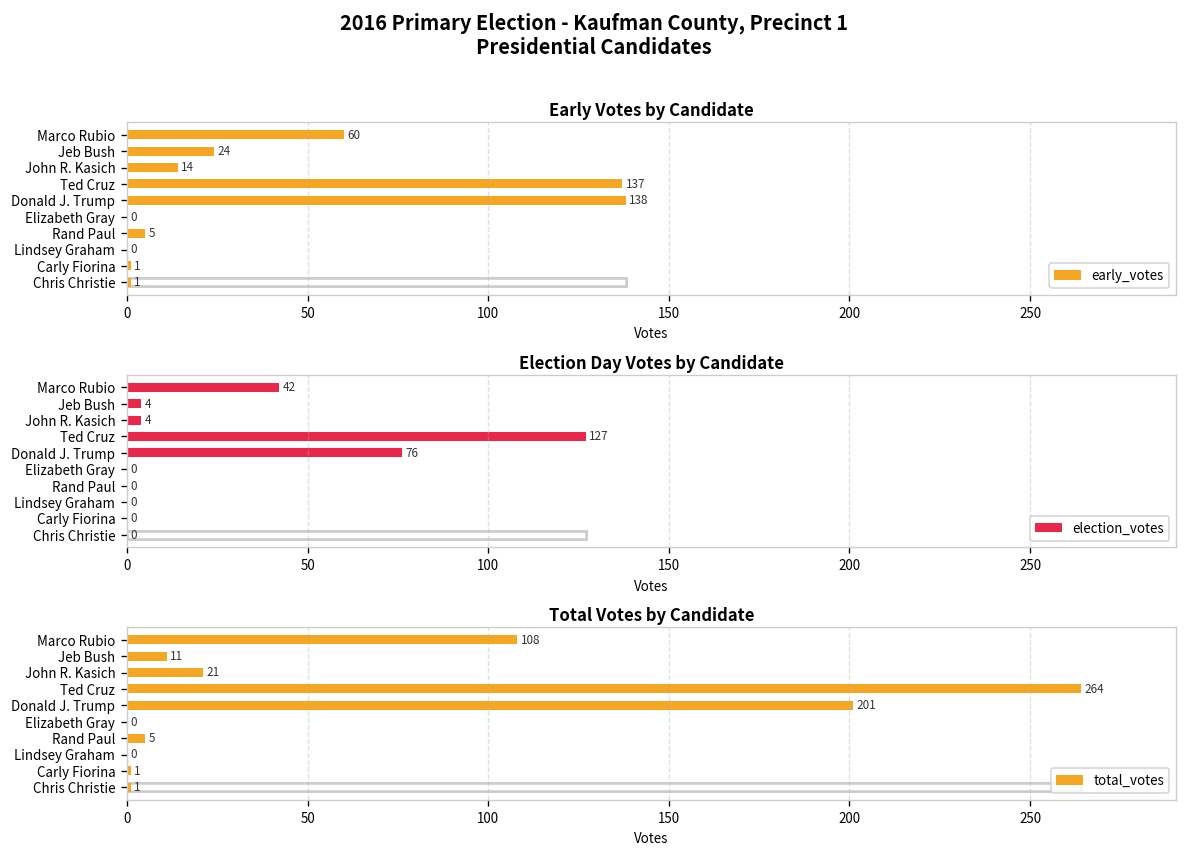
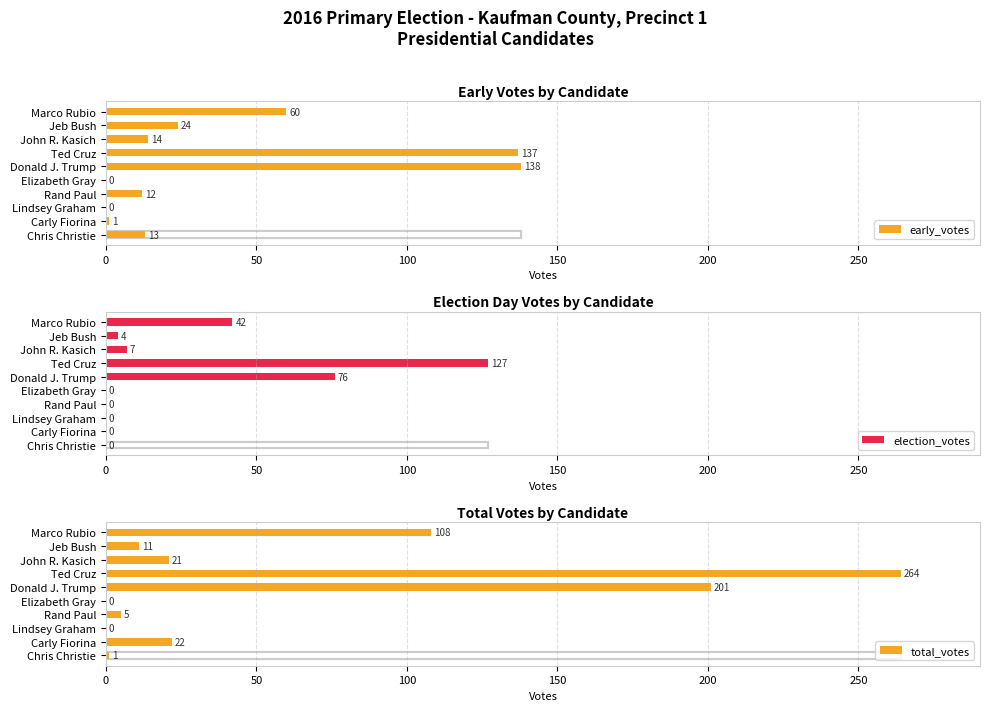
Early Votes by Candidate, early_votes, Rand Paul: 5 -> 12
Early Votes by Candidate, early_votes, Chris Christie: 1 -> 13
Election Day Votes by Candidate, election_votes, John R. Kasich: 4 -> 7
Total Votes by Candidate, total_votes, Carly Fiorina: 1 -> 22
